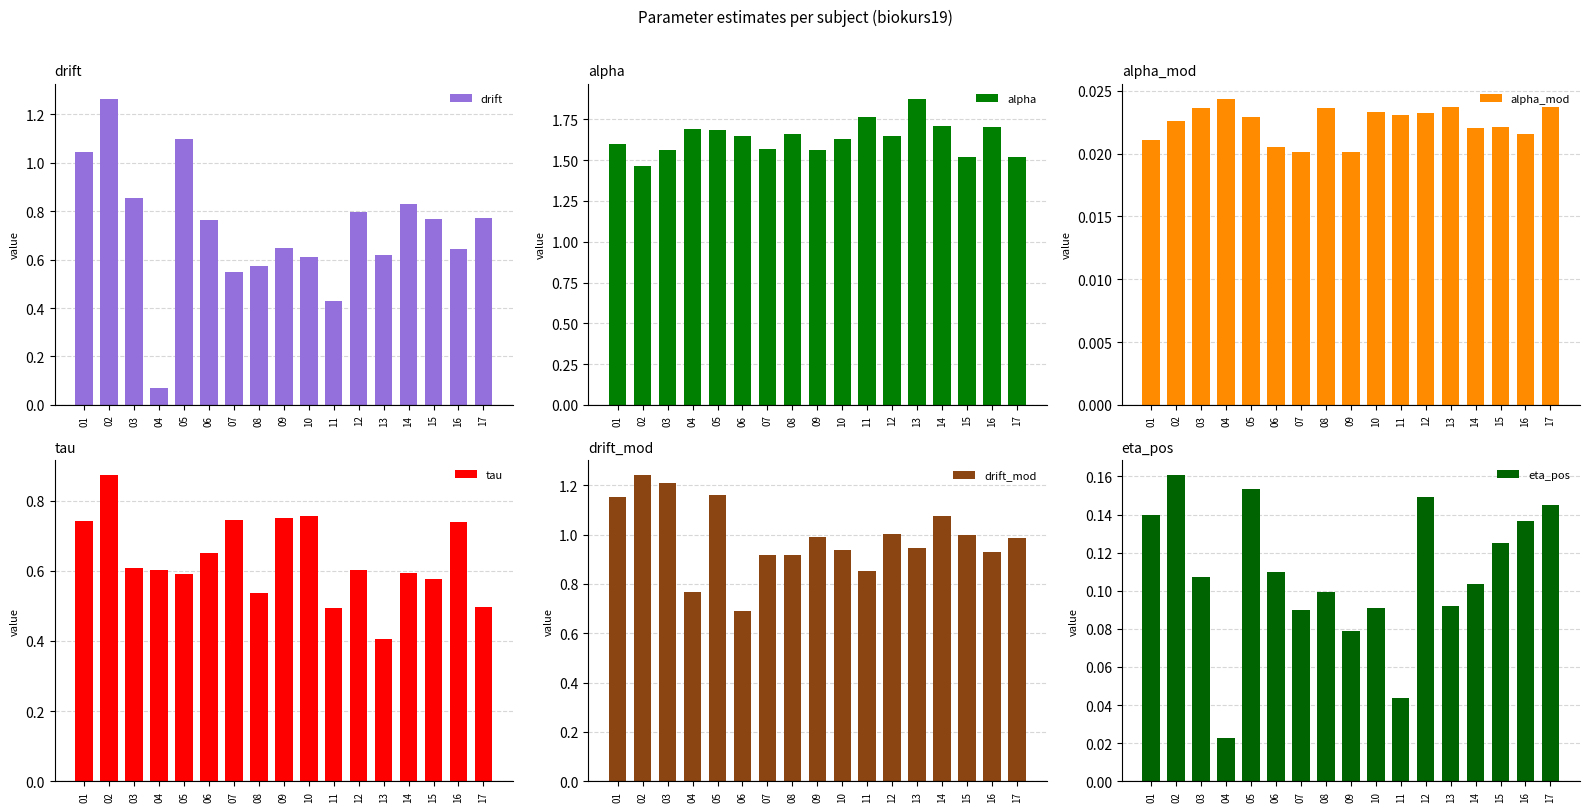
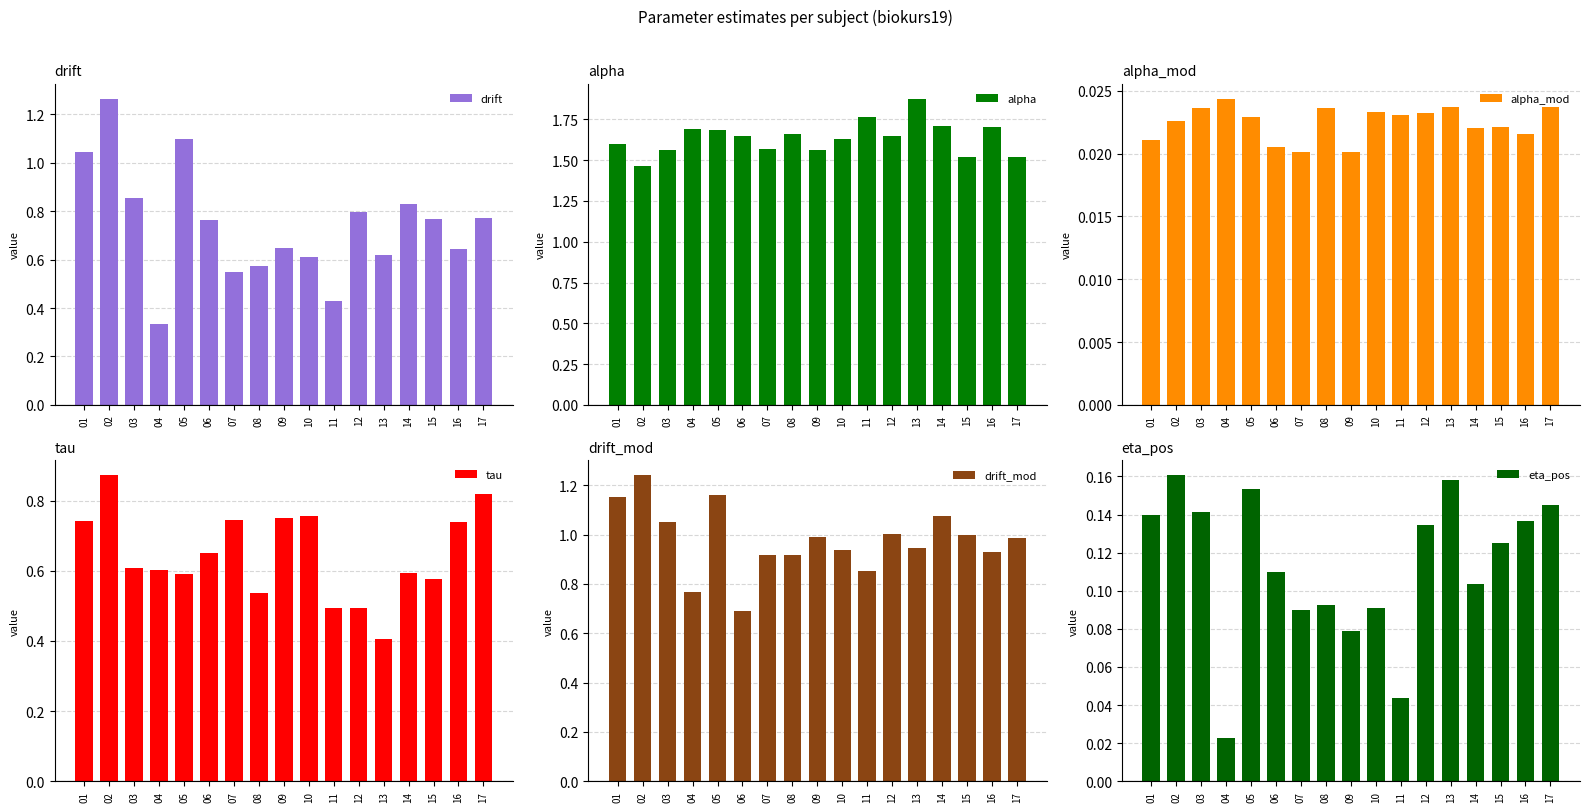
drift, 04: 0.07 -> 0.34
tau, 12: 0.60 -> 0.50
tau, 17: 0.50 -> 0.82
drift_mod, 03: 1.21 -> 1.05
eta_pos, 03: 0.107 -> 0.142
eta_pos, 08: 0.100 -> 0.093
eta_pos, 12: 0.149 -> 0.134
eta_pos, 13: 0.092 -> 0.158
